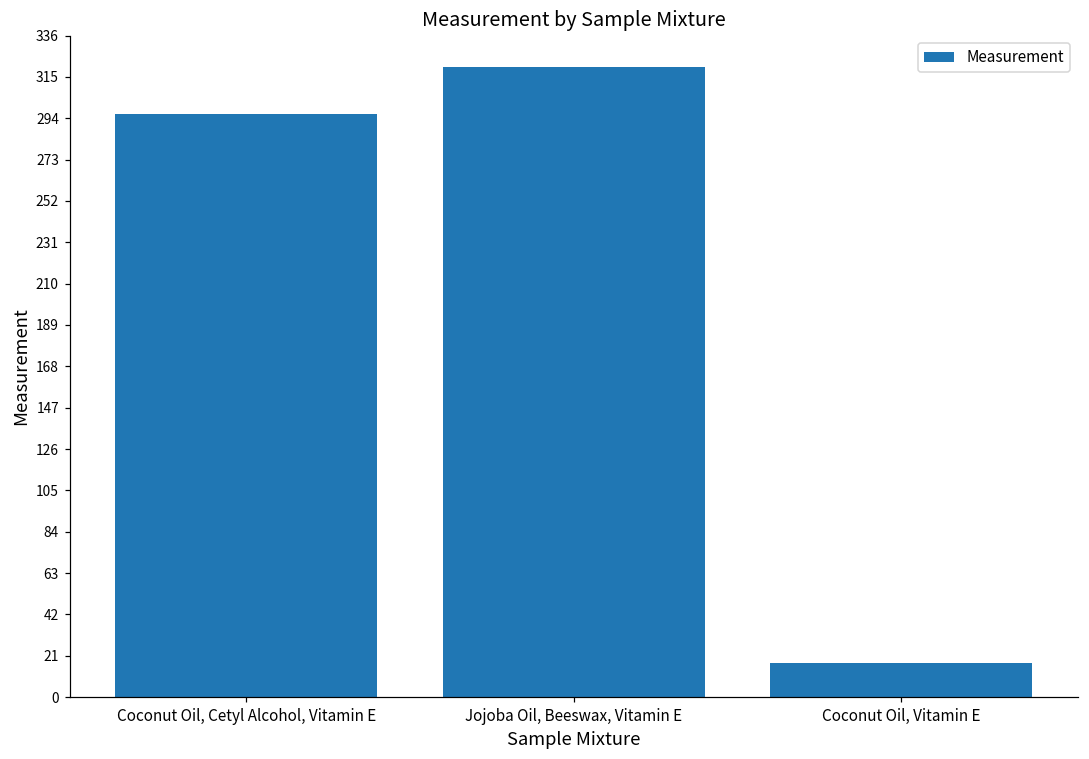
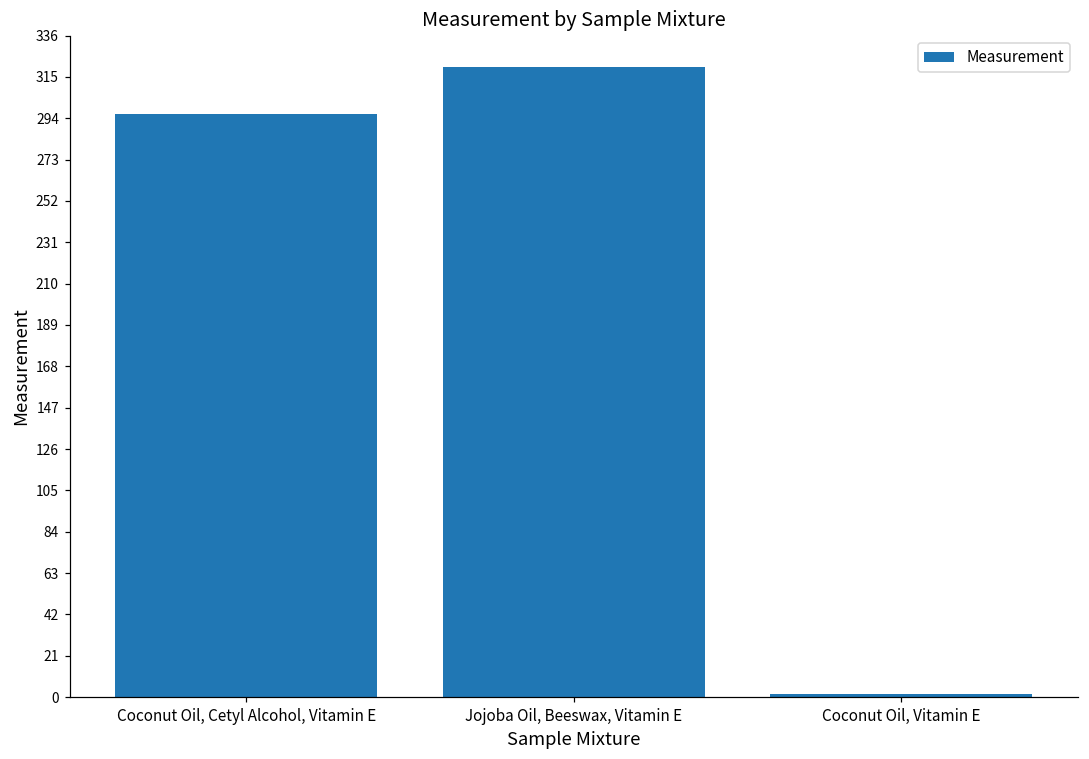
Coconut Oil, Vitamin E: 17 -> 2
